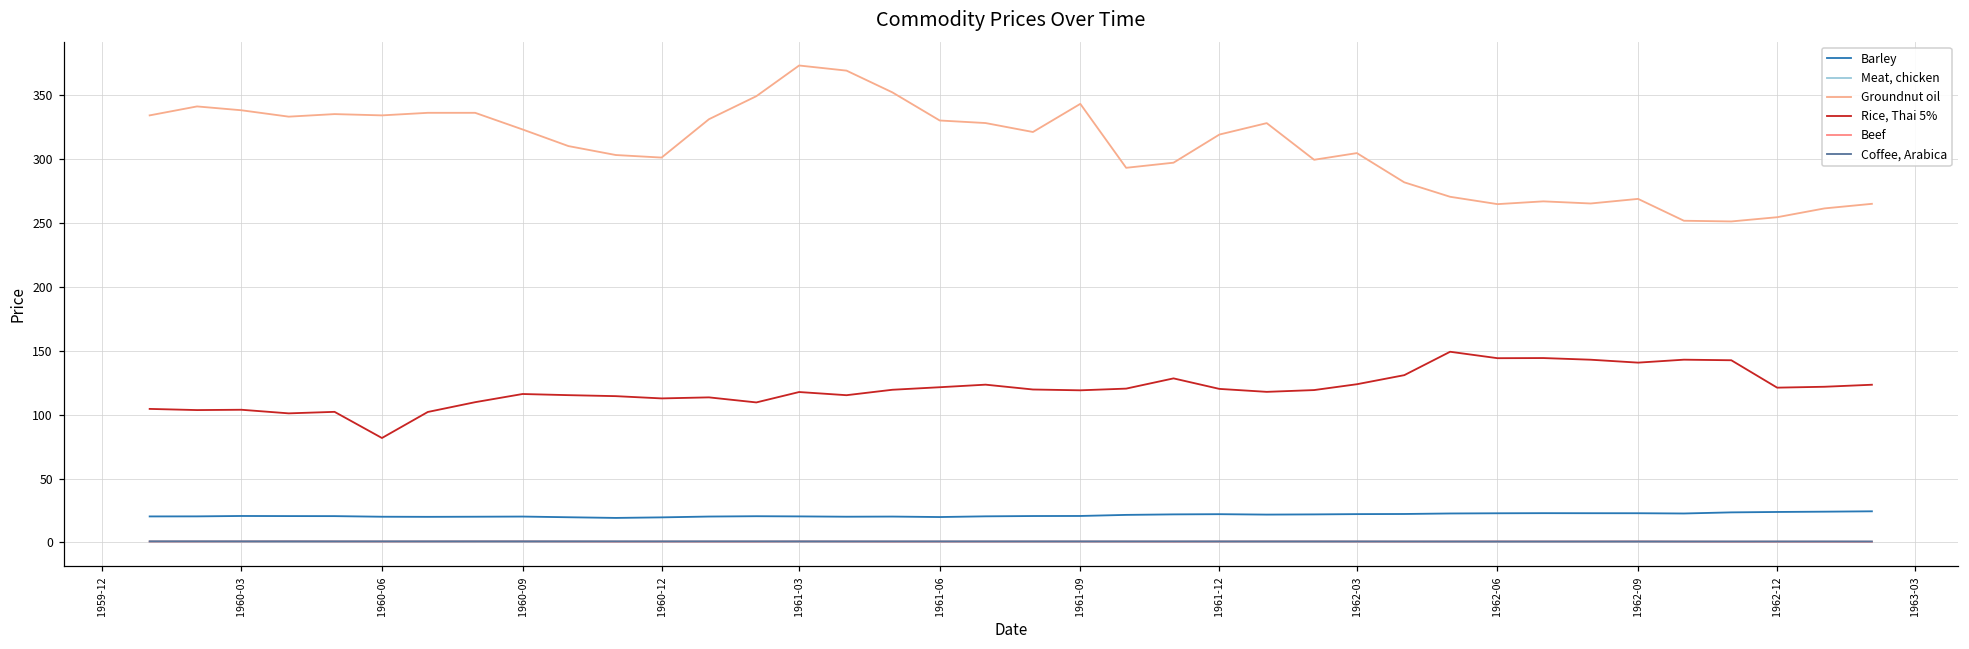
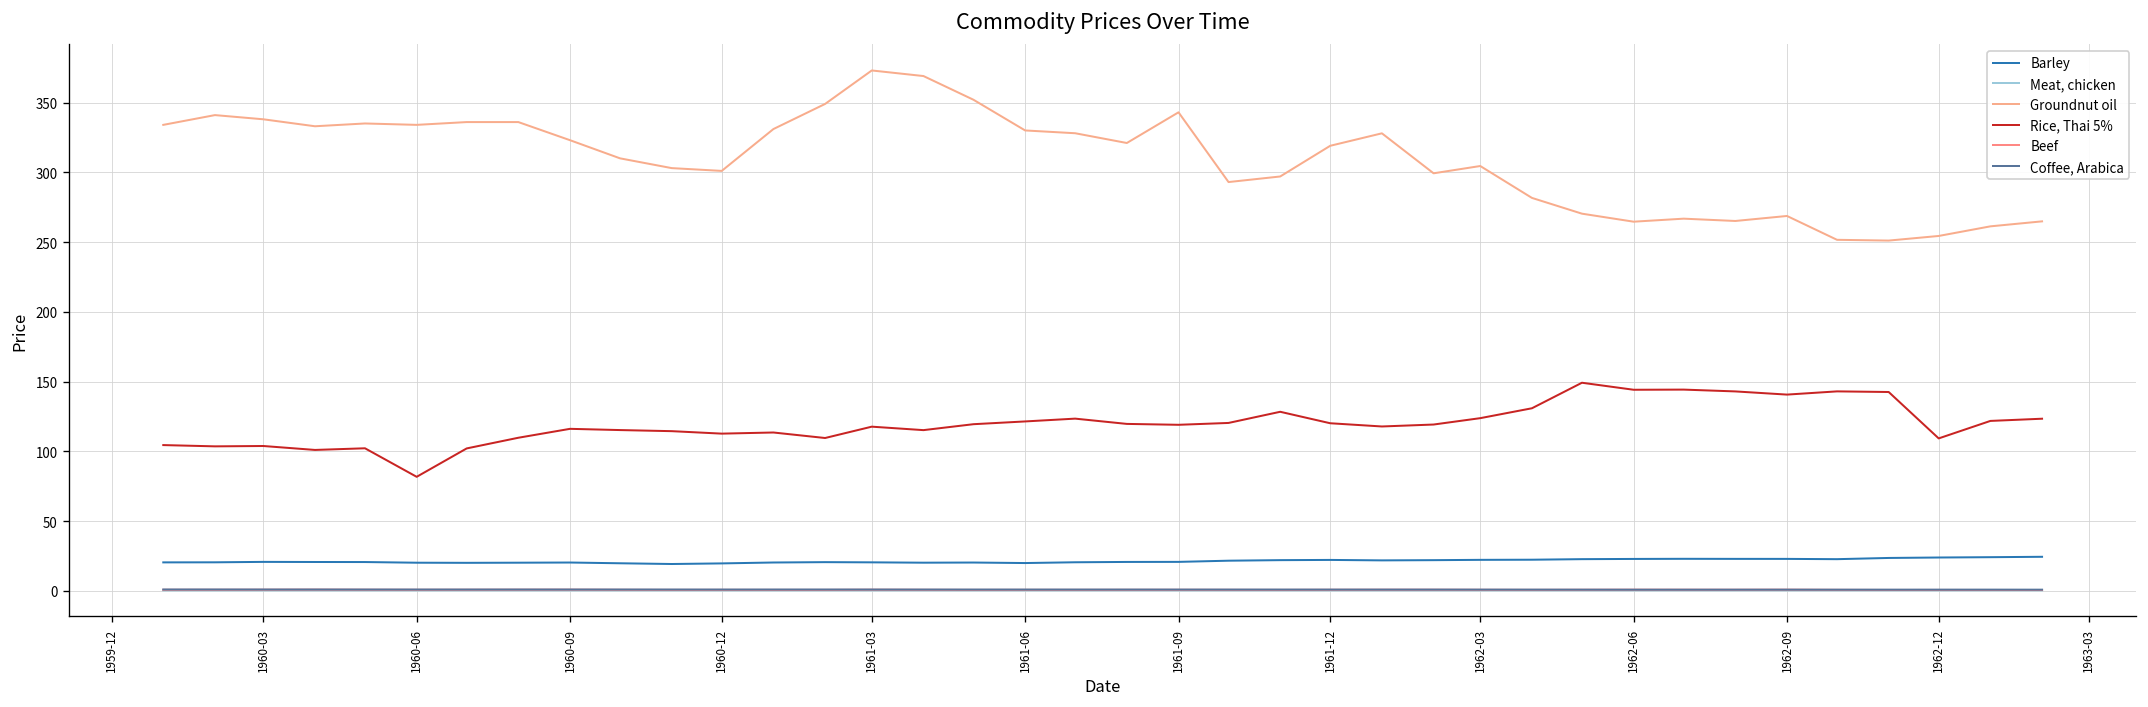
Rice, Thai 5%, 1962-12: 121 -> 109
